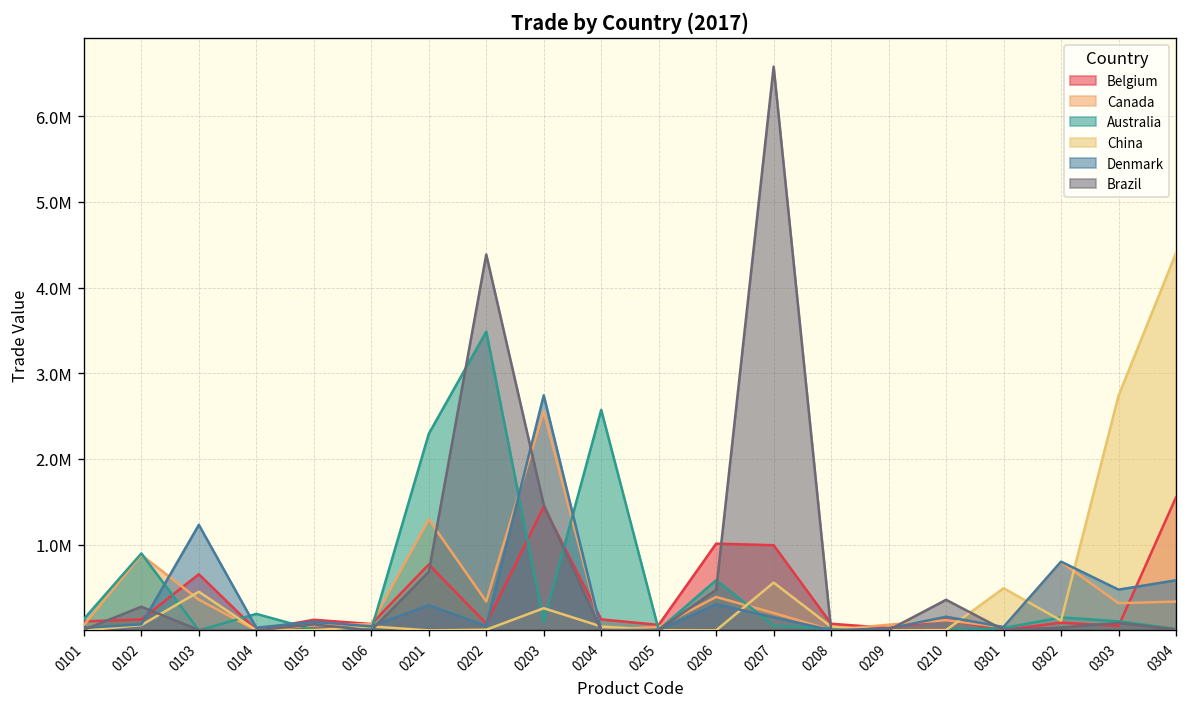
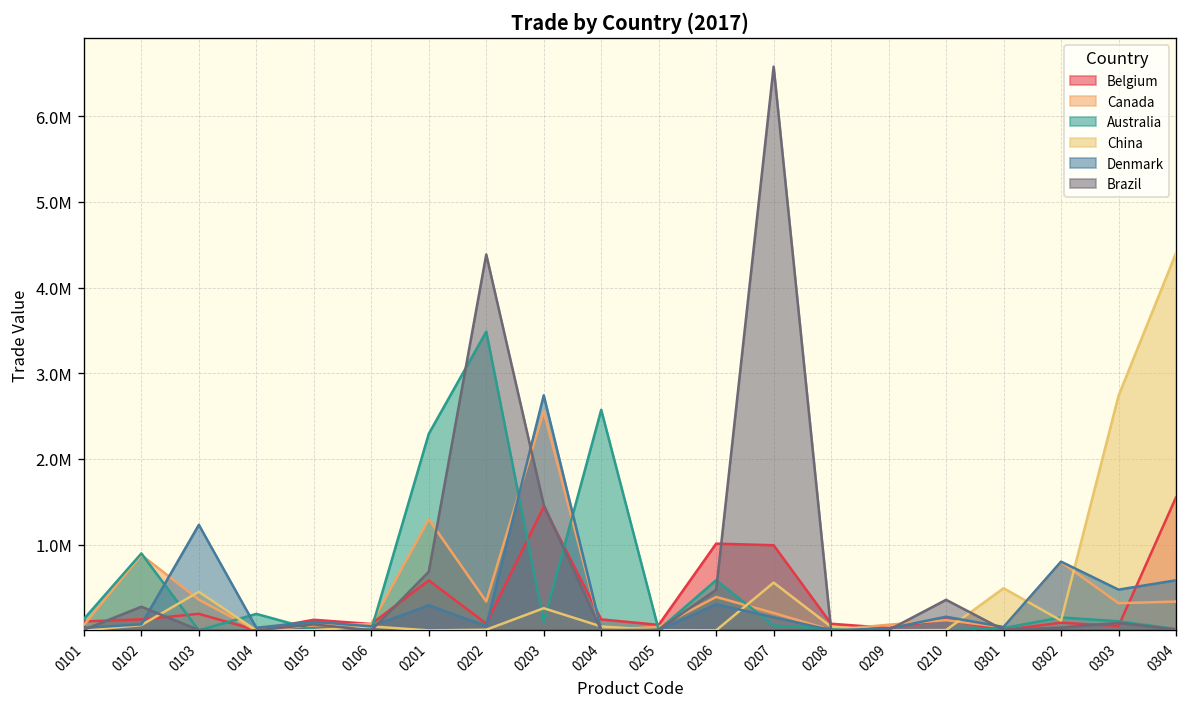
Belgium, 0103: 700000 -> 200000
Belgium, 0201: 800000 -> 600000
